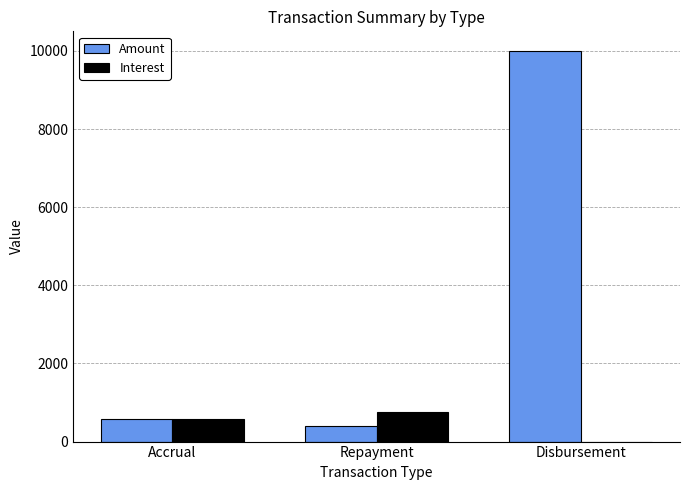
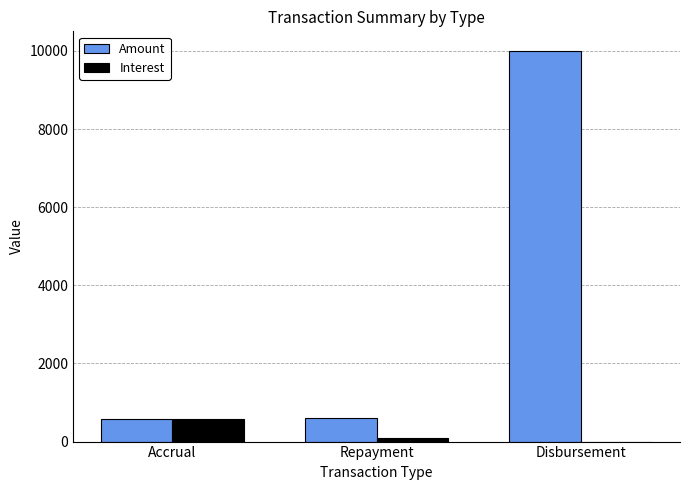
Amount, Repayment: 400 -> 600
Interest, Repayment: 800 -> 100
